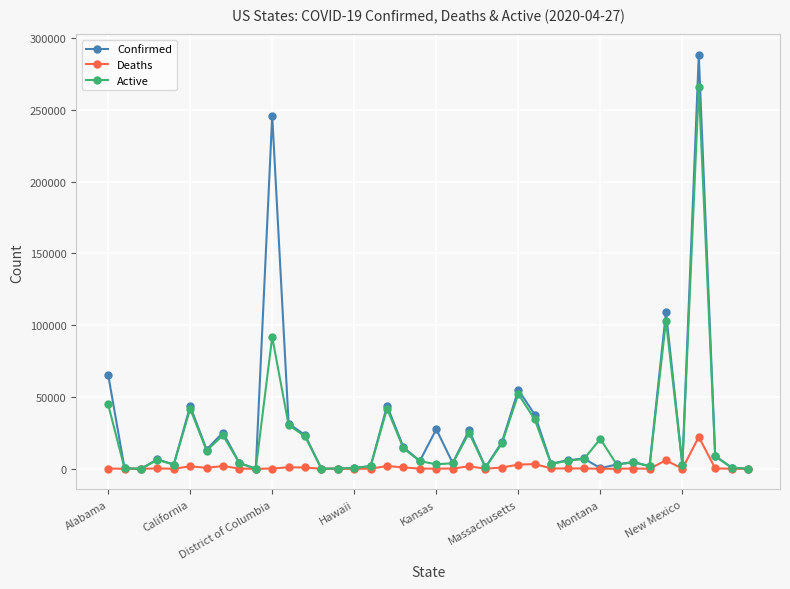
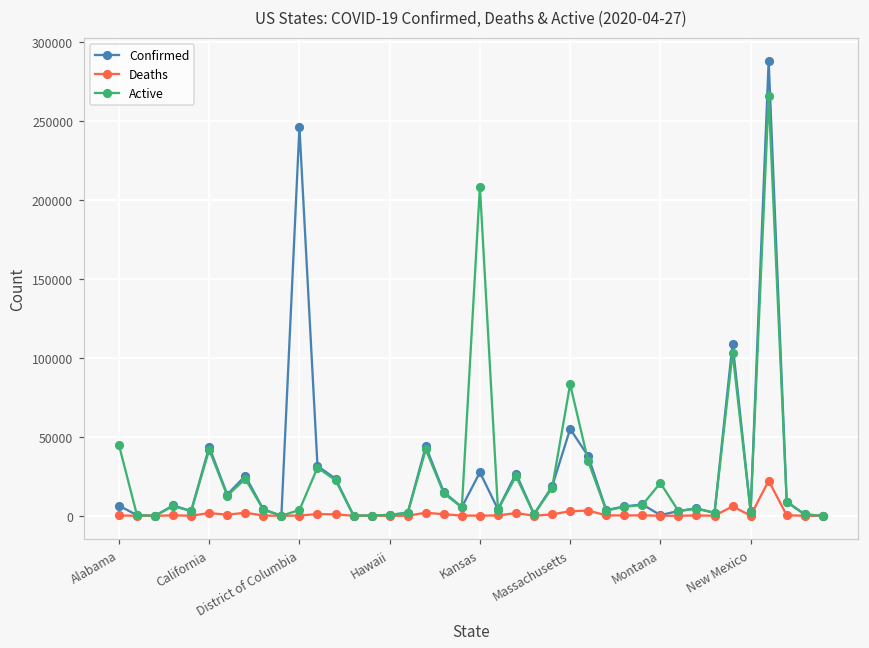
Confirmed, Alabama: 66000 -> 6000
Active, District of Columbia: 92000 -> 4000
Active, Kansas: 3000 -> 208000
Active, Massachusetts: 52000 -> 83000
